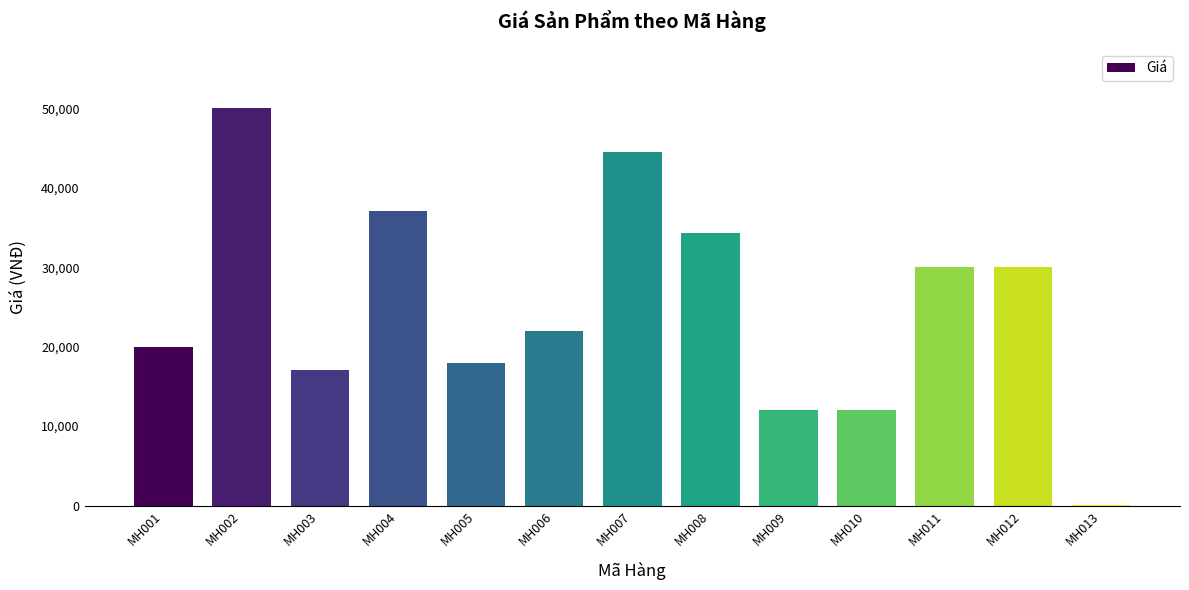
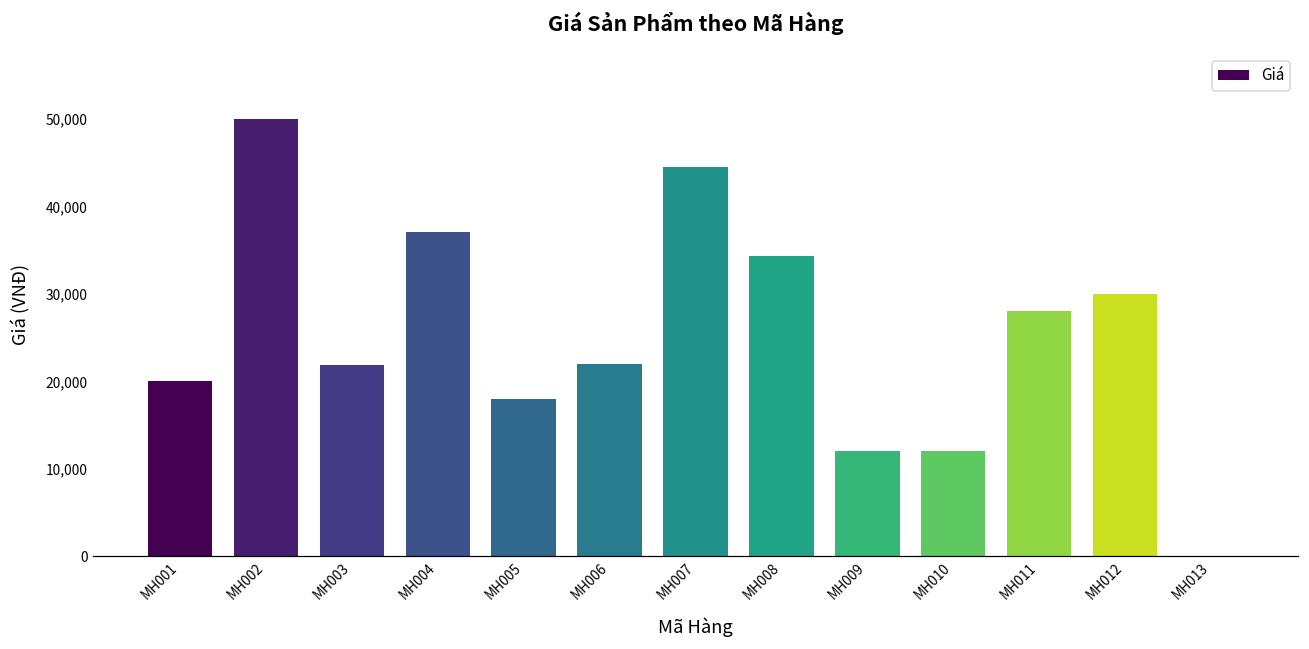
MH003: 17,000 -> 22,000
MH011: 30,000 -> 28,000
